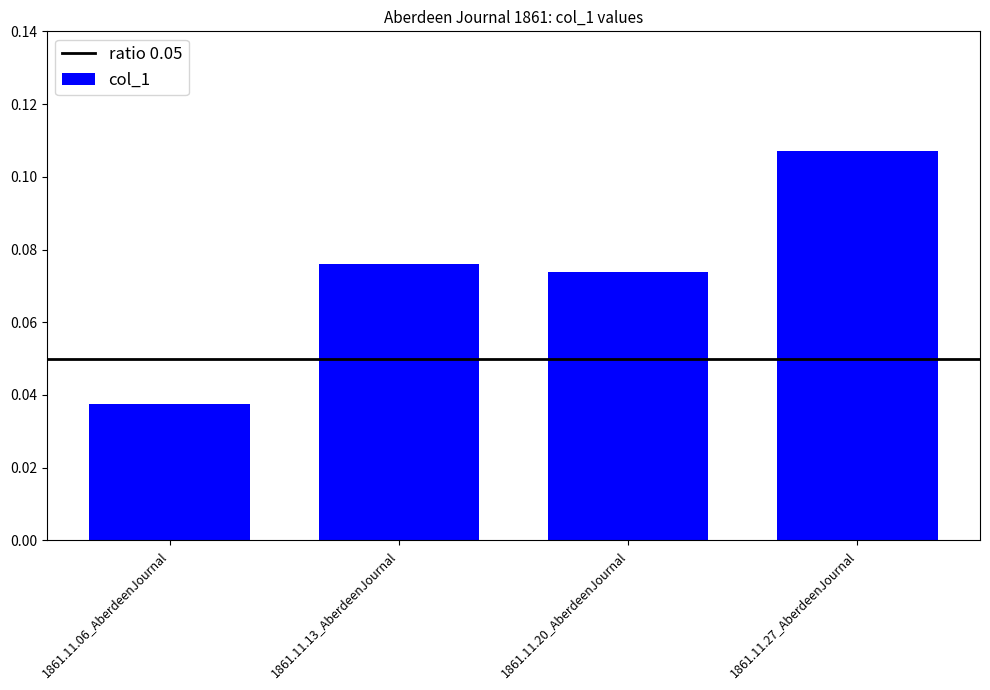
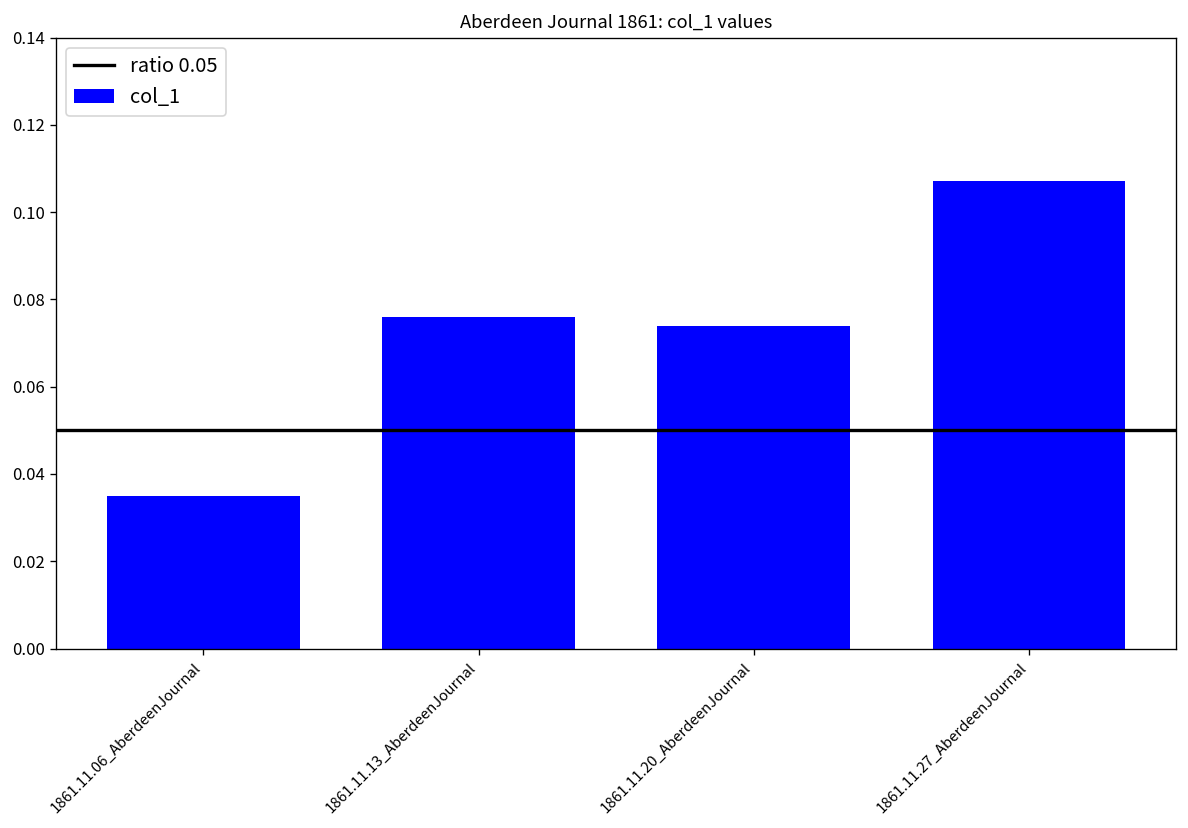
1861.11.06_AberdeenJournal: 0.038 -> 0.035
